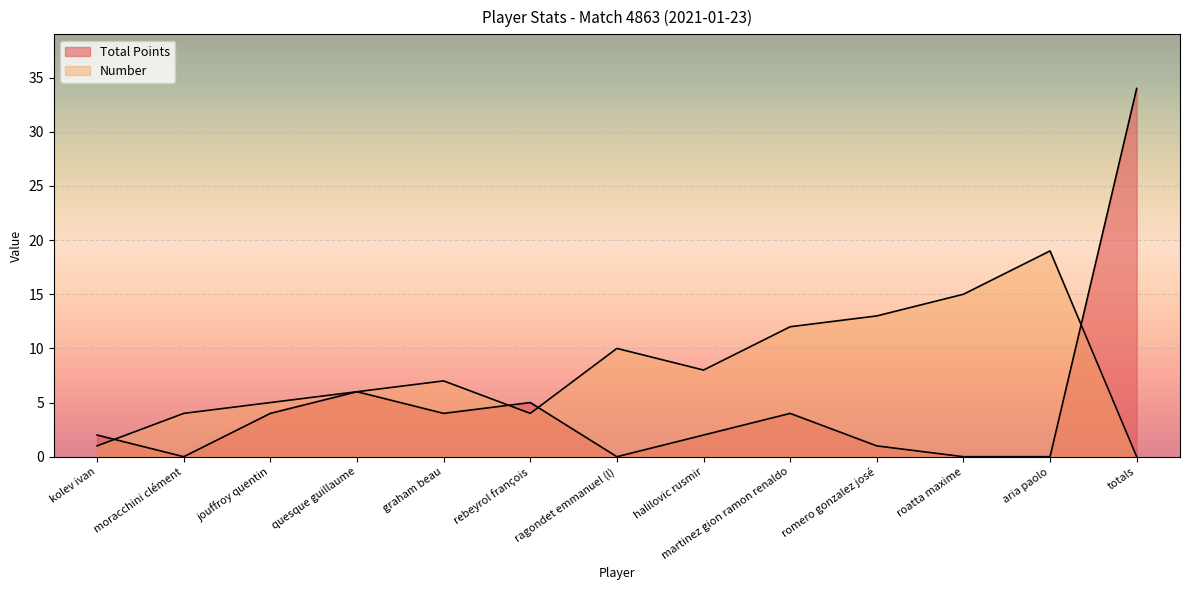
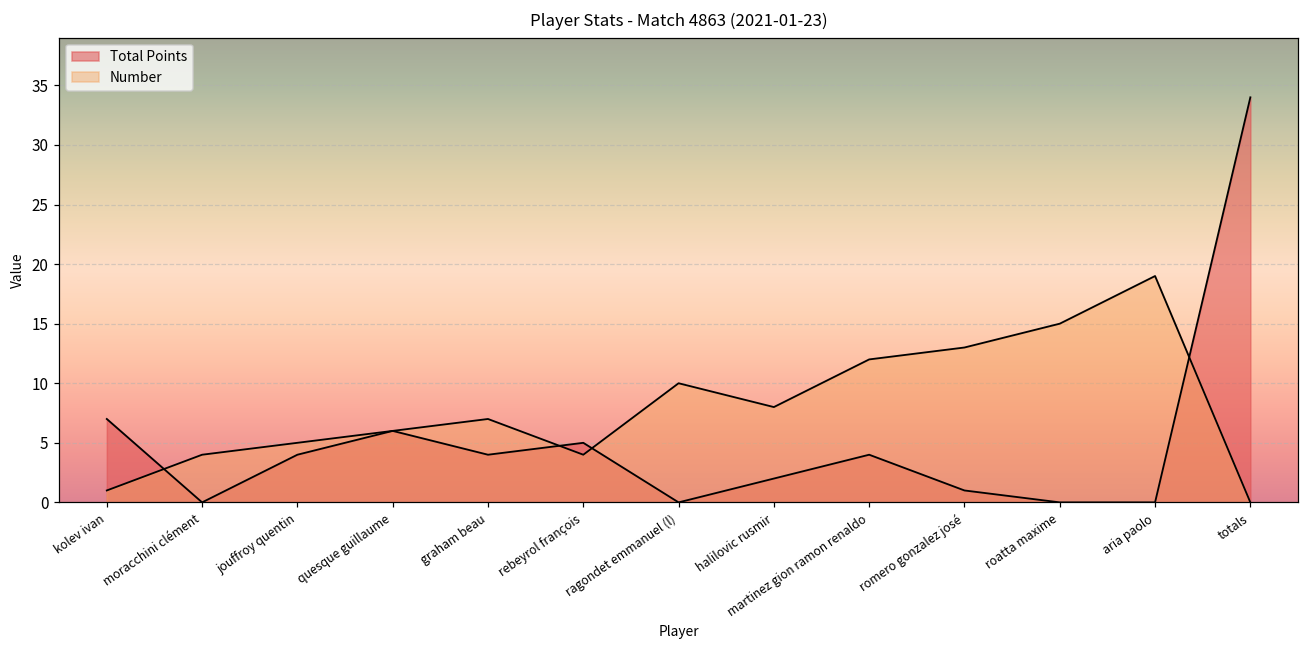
Total Points, kolev ivan: 2 -> 7
